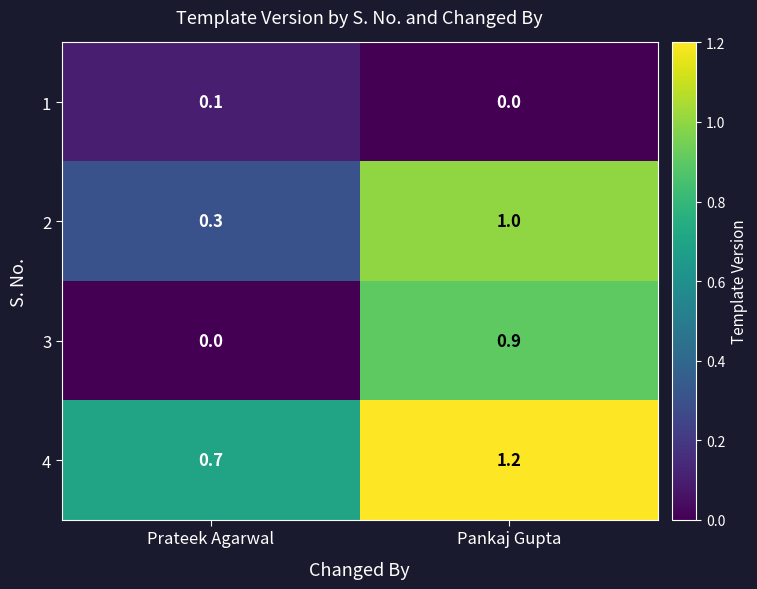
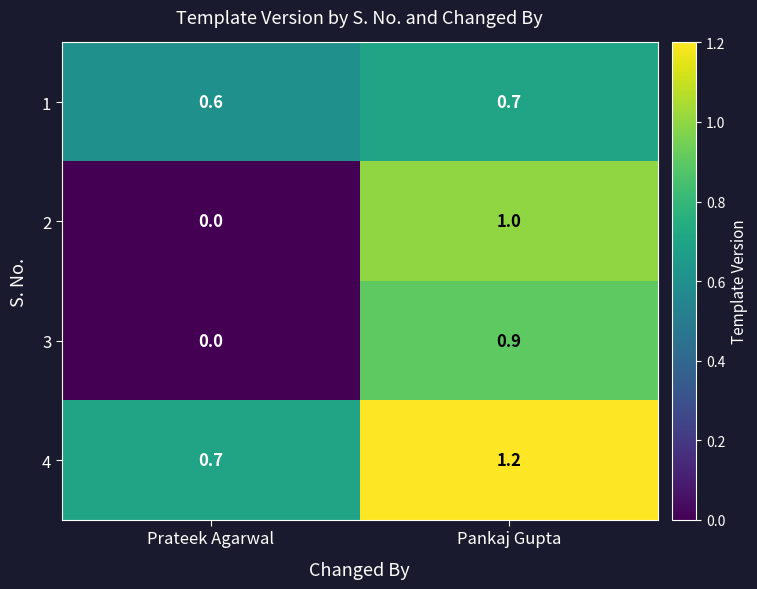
1, Prateek Agarwal: 0.1 -> 0.6
1, Pankaj Gupta: 0.0 -> 0.7
2, Prateek Agarwal: 0.3 -> 0.0
